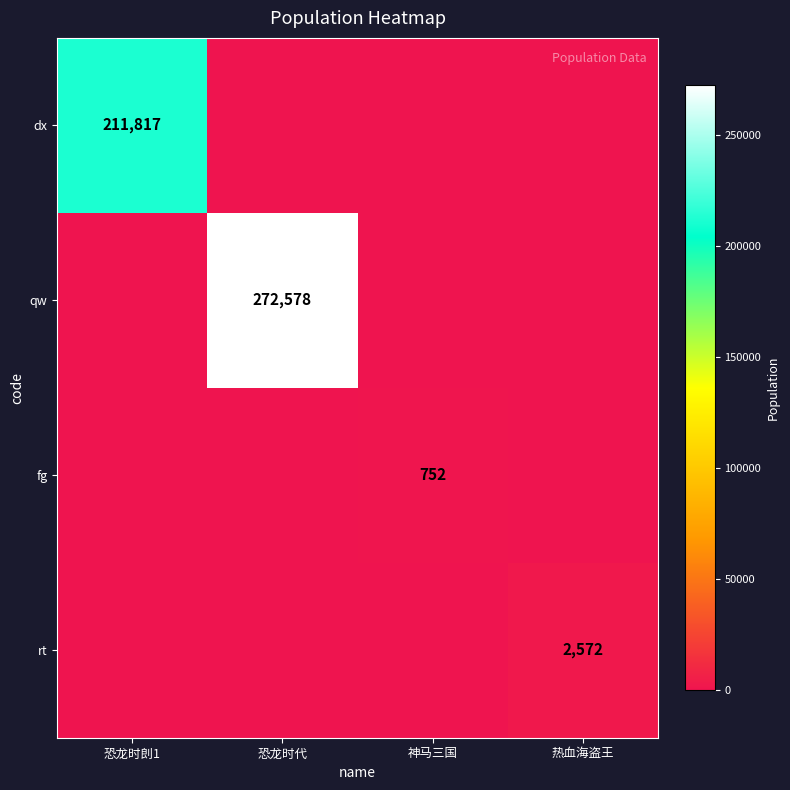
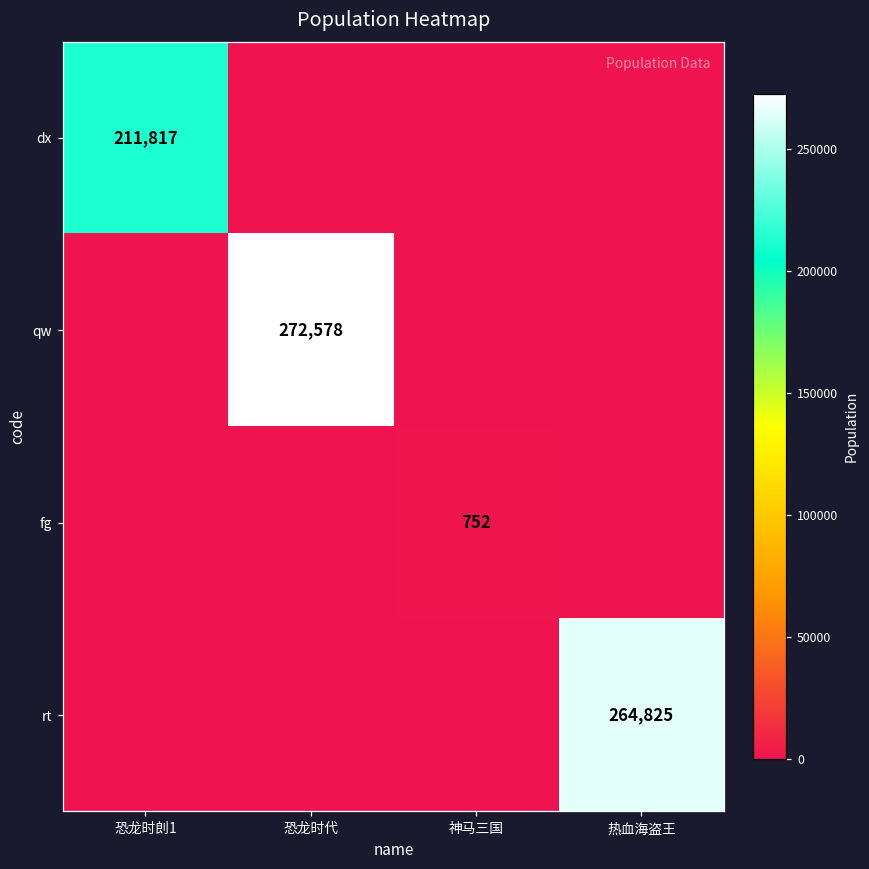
rt, 热血海盗王: 2,572 -> 264,825
